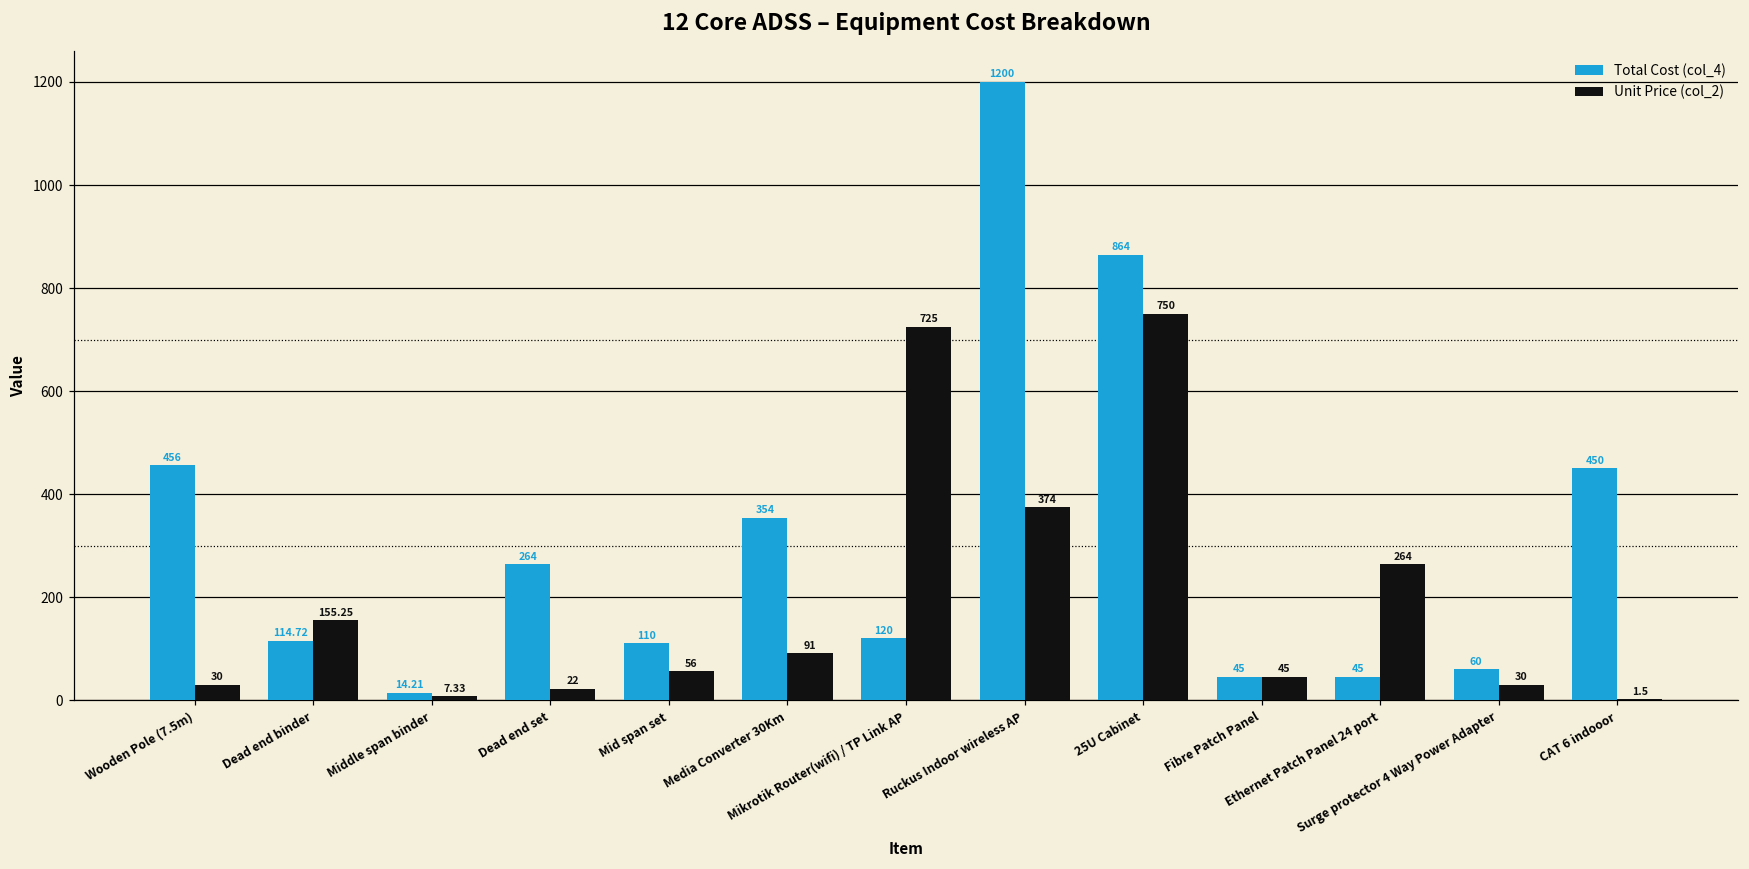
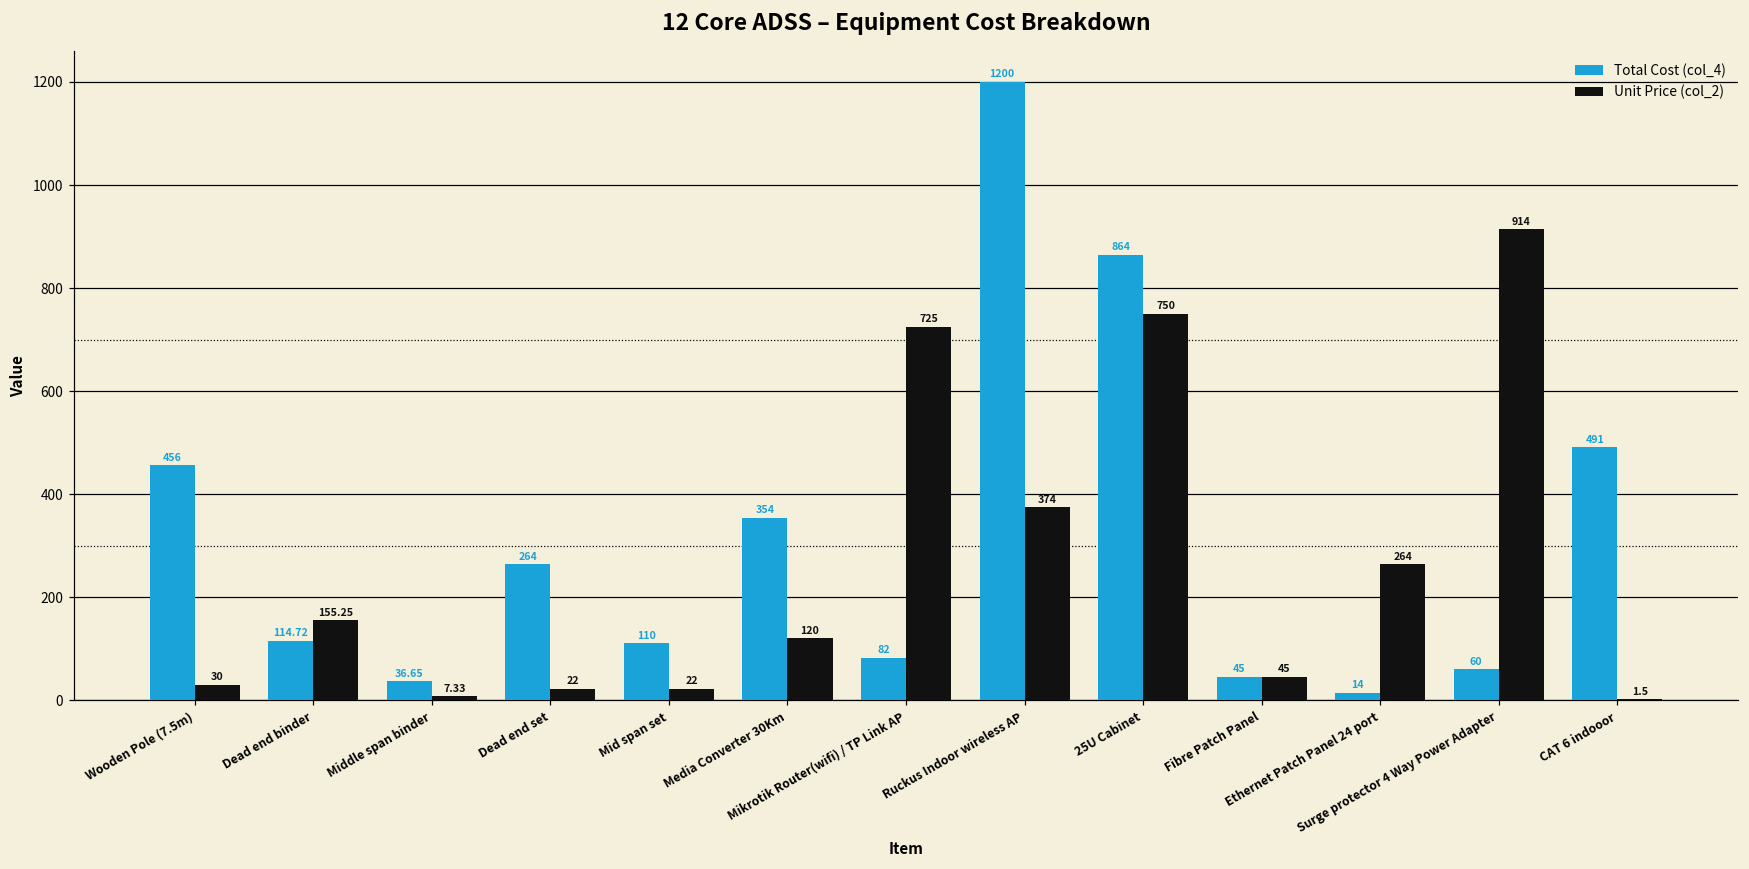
Total Cost (col_4), Middle span binder: 14.21 -> 36.65
Unit Price (col_2), Mid span set: 56 -> 22
Unit Price (col_2), Media Converter 30Km: 91 -> 120
Total Cost (col_4), Mikrotik Router(wifi) / TP Link AP: 120 -> 82
Total Cost (col_4), Ethernet Patch Panel 24 port: 45 -> 14
Unit Price (col_2), Surge protector 4 Way Power Adapter: 30 -> 914
Total Cost (col_4), CAT 6 indooor: 450 -> 491
